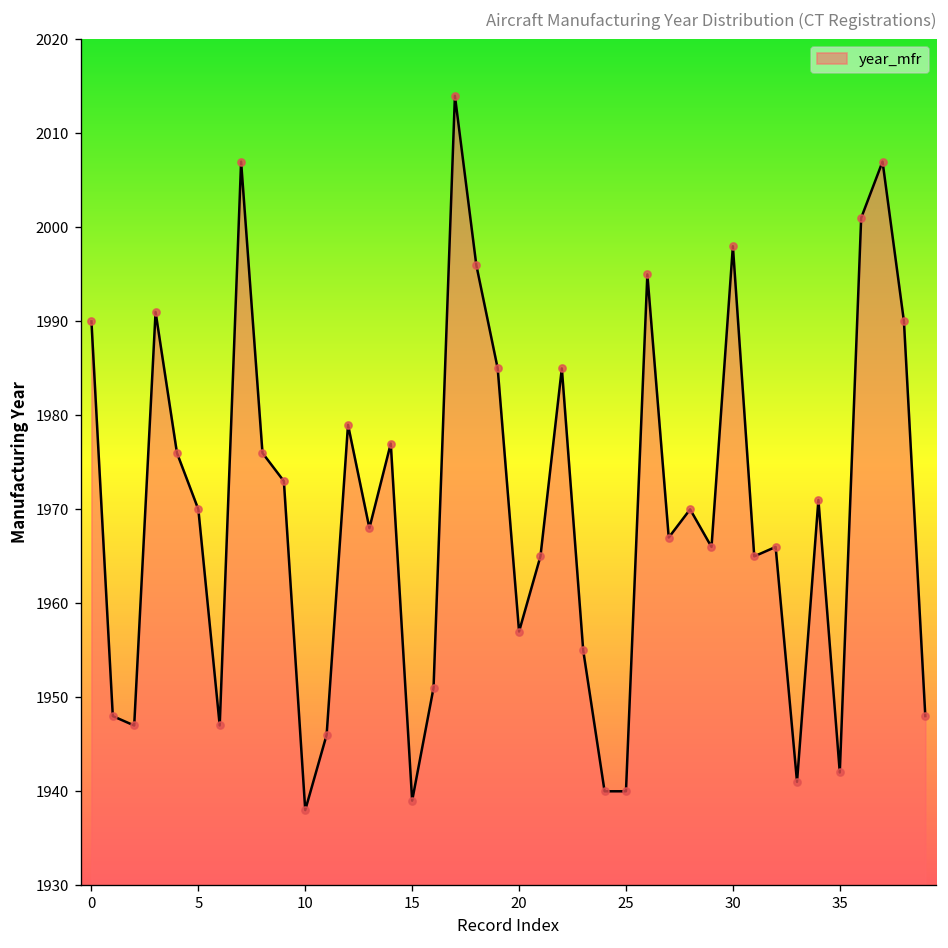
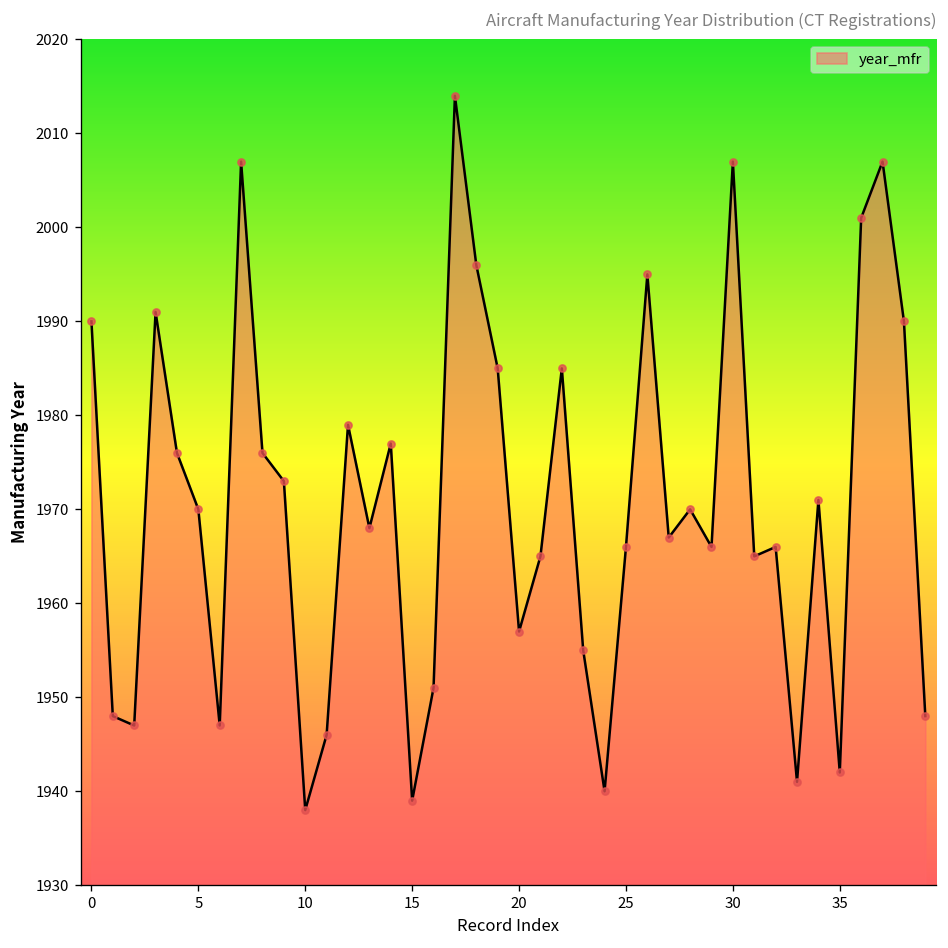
25: 1940 -> 1966
30: 1998 -> 2007
